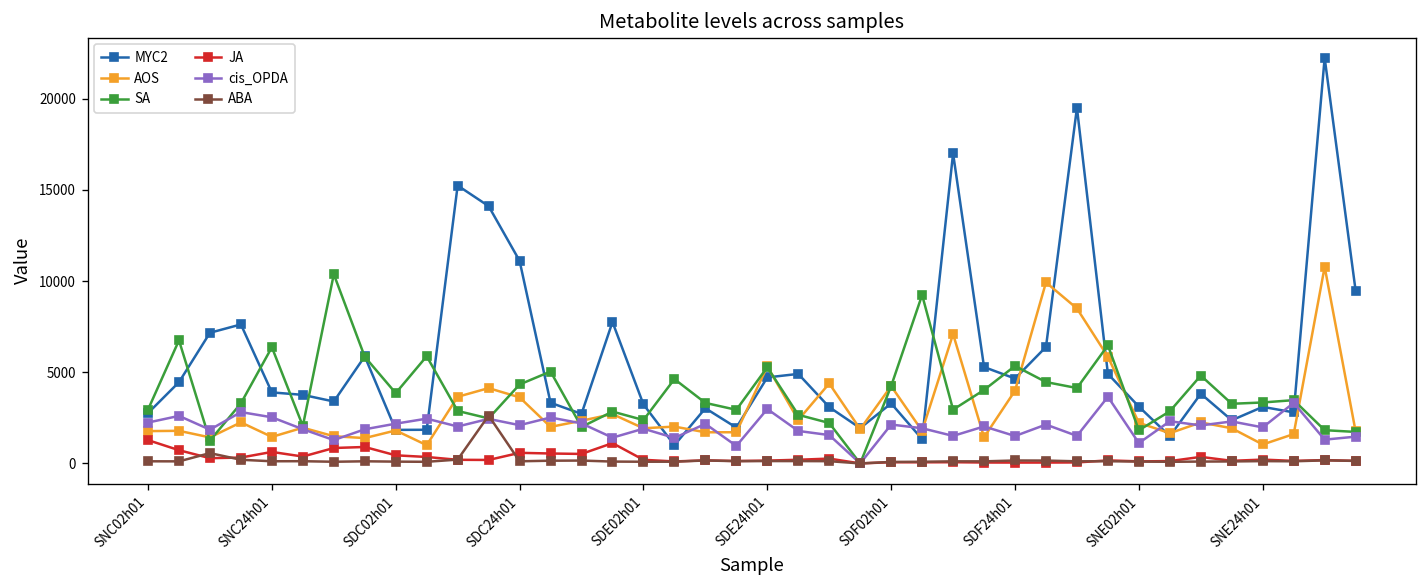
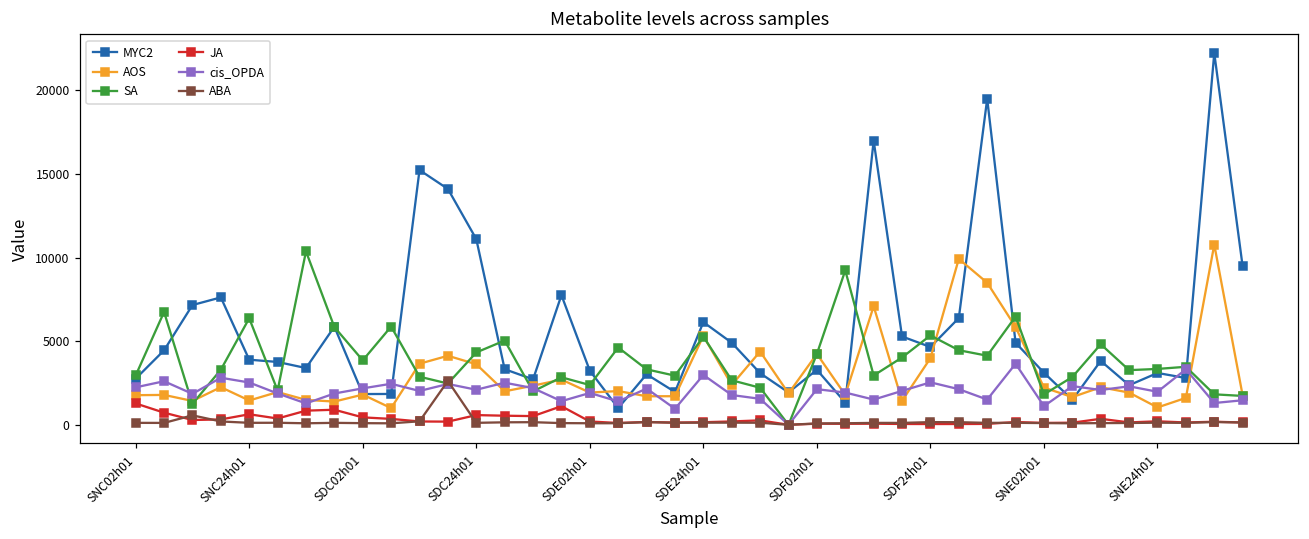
MYC2, SDE24h01: 4700 -> 6100
cis_OPDA, SDF24h01: 1500 -> 2500
